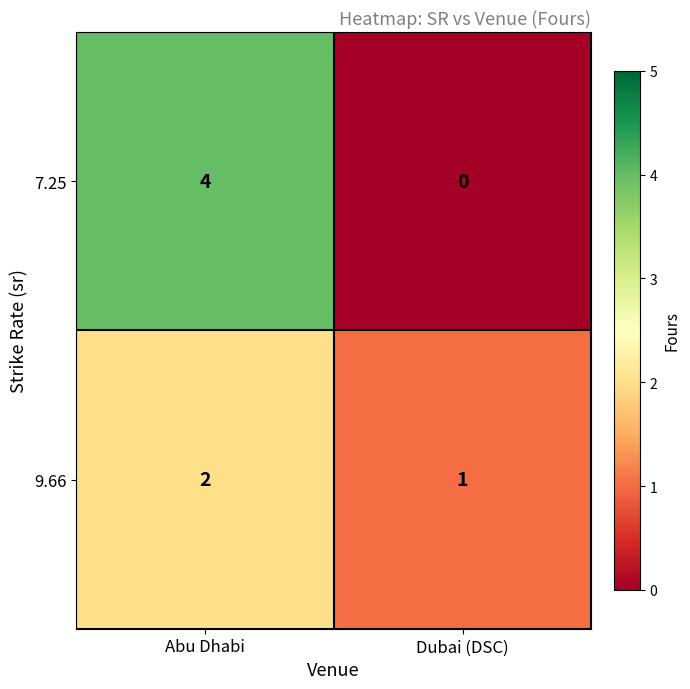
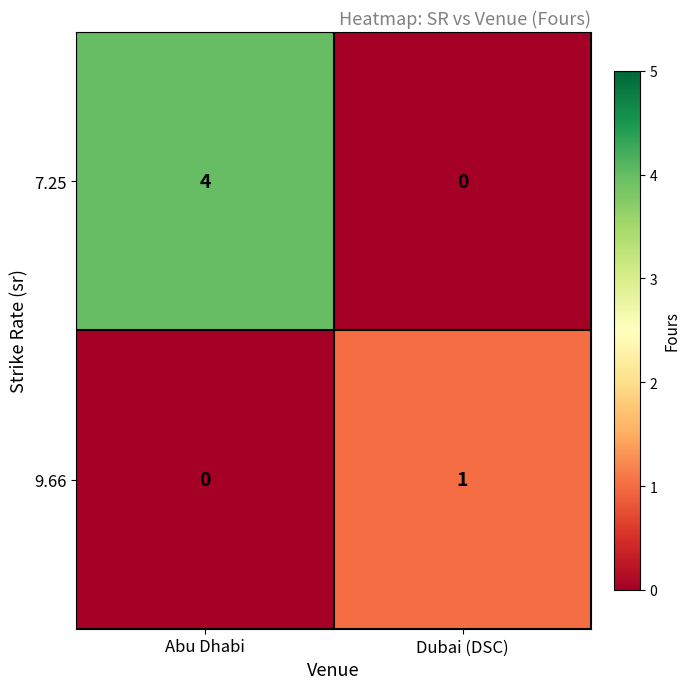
9.66, Abu Dhabi: 2 -> 0
